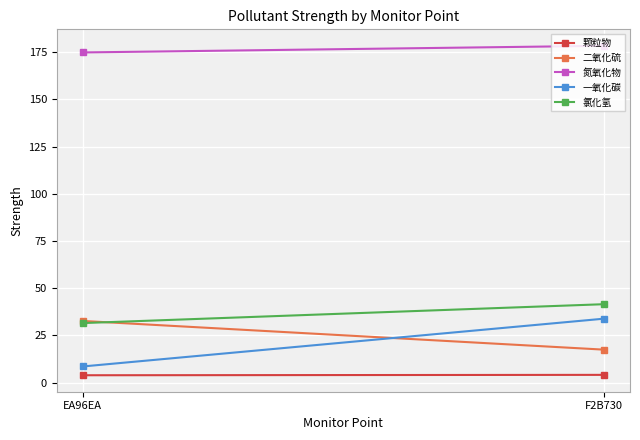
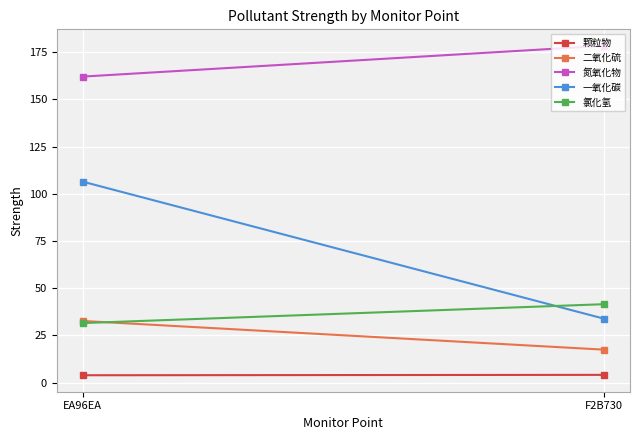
氮氧化物, EA96EA: 175 -> 162
一氧化碳, EA96EA: 9 -> 106
